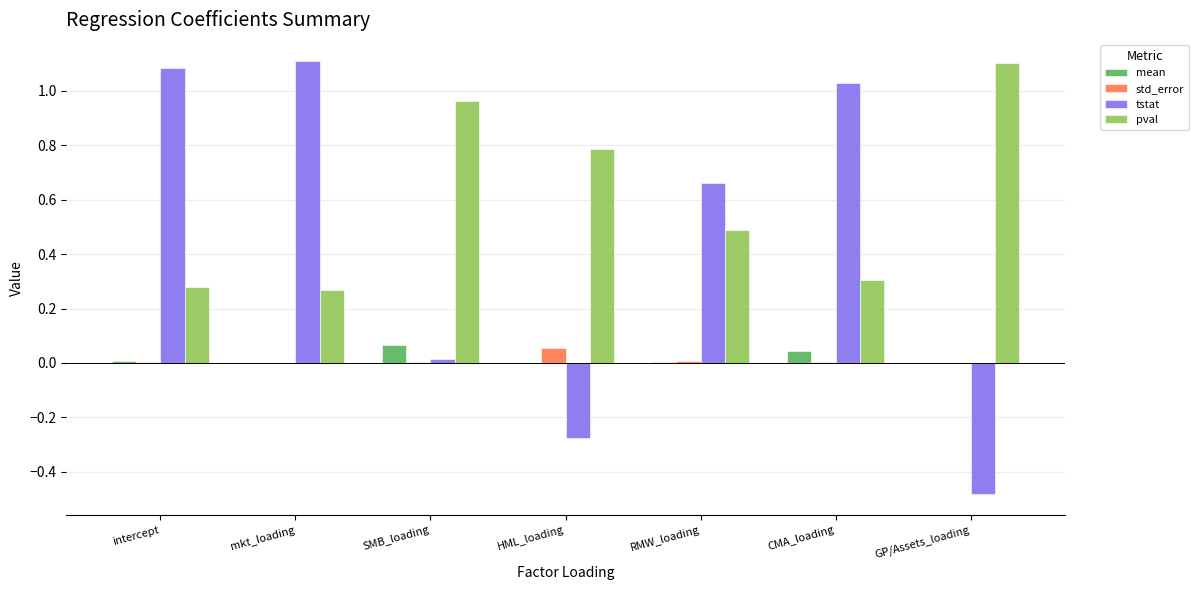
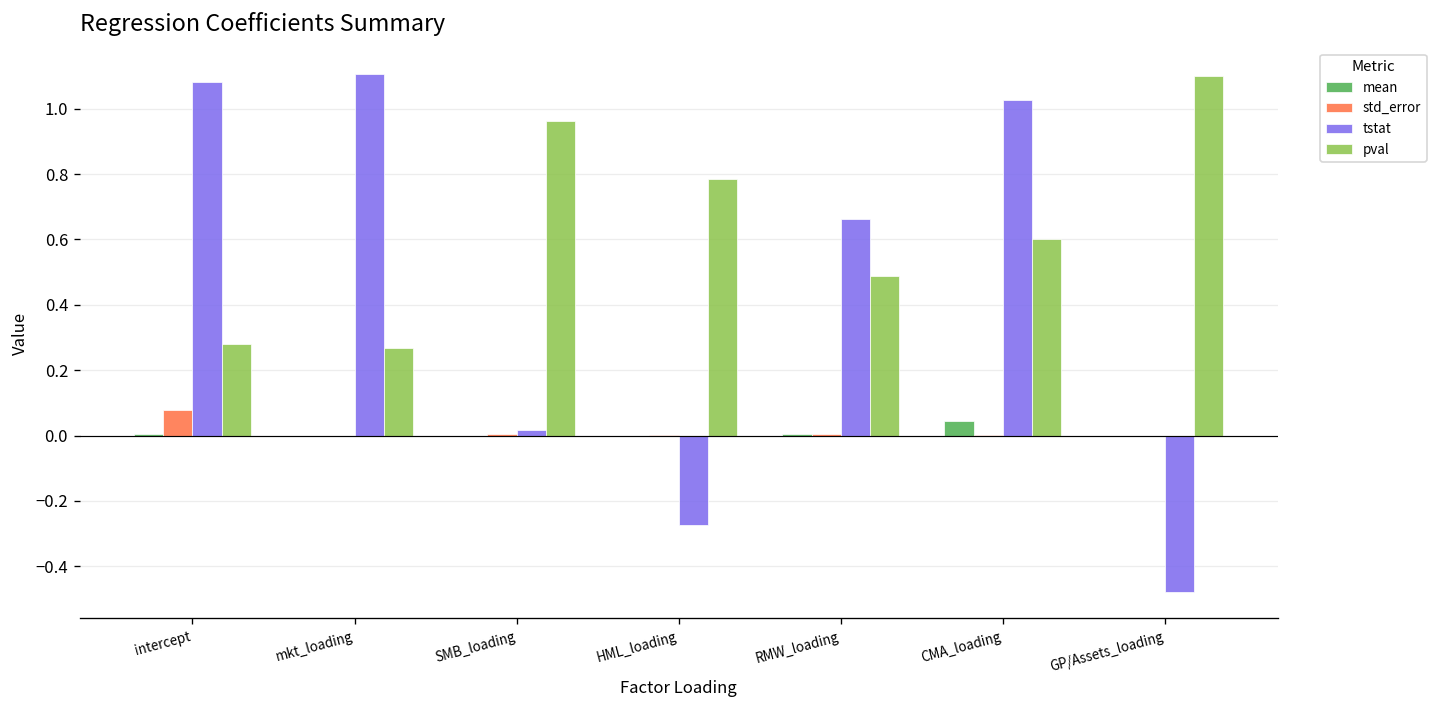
std_error, intercept: 0.01 -> 0.08
mean, SMB_loading: 0.06 -> 0.00
std_error, HML_loading: 0.05 -> 0.00
pval, CMA_loading: 0.30 -> 0.60
